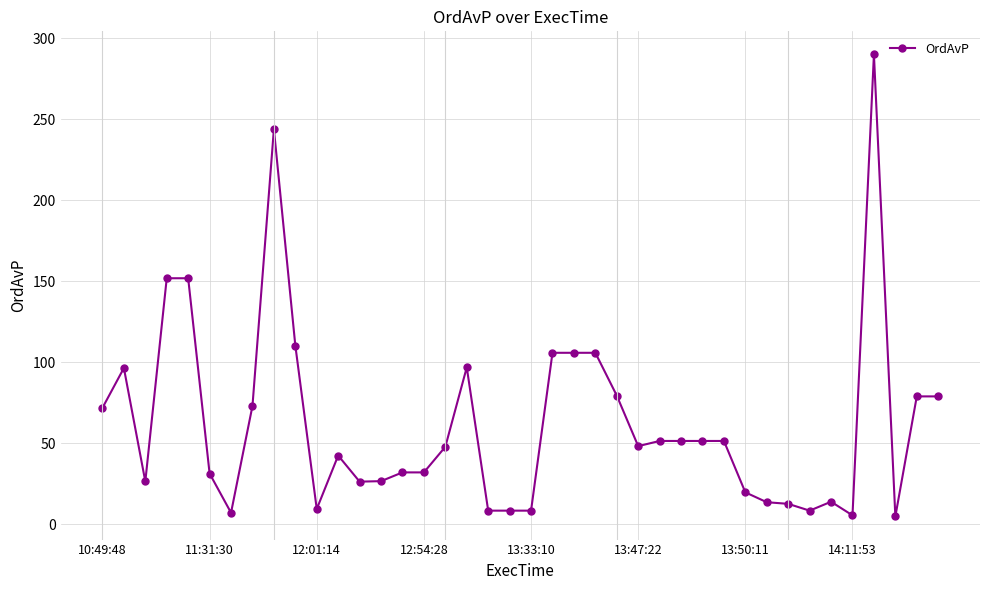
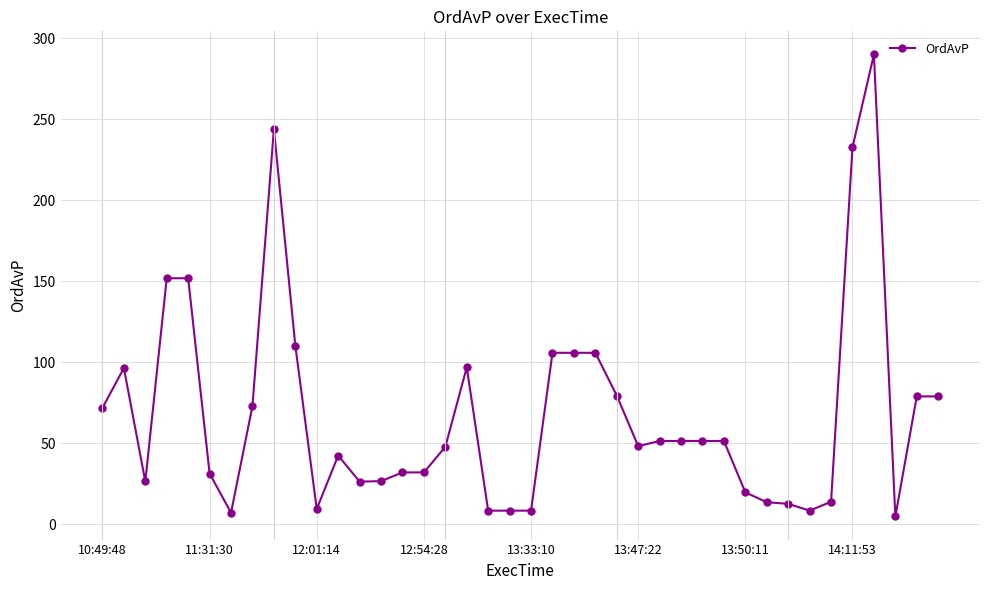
14:11:53: 6 -> 233
